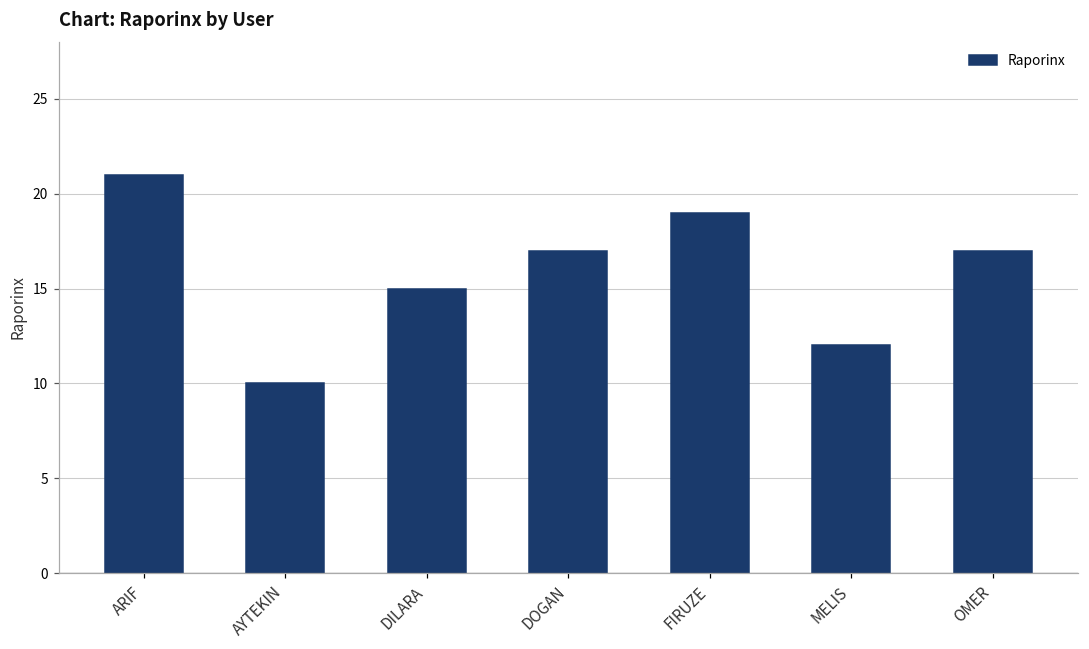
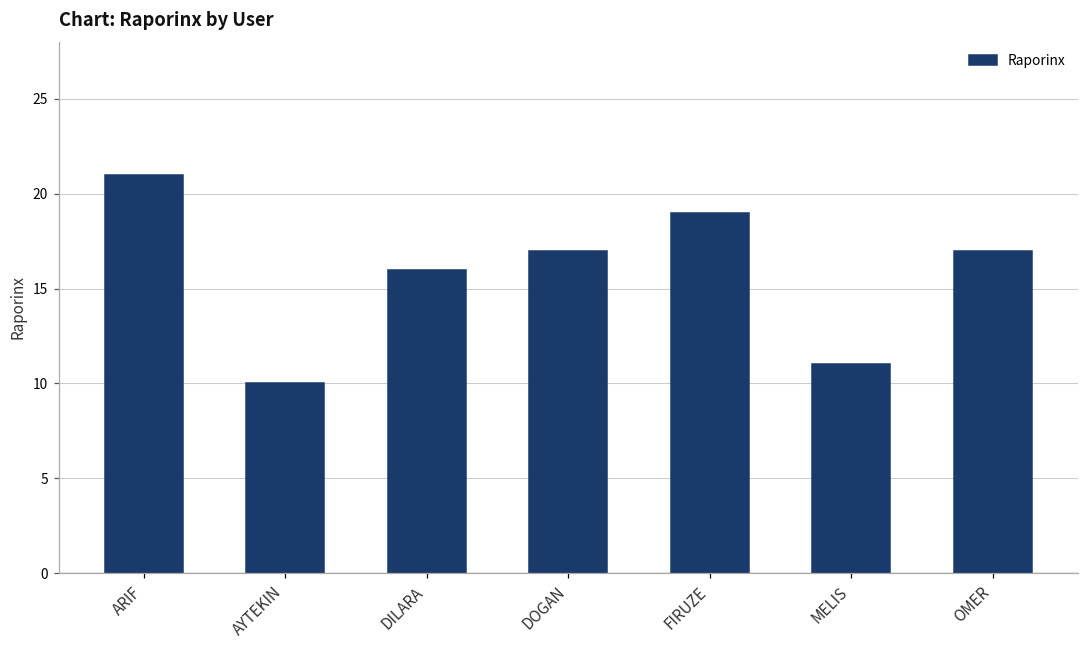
DILARA: 15 -> 16
MELIS: 12 -> 11
